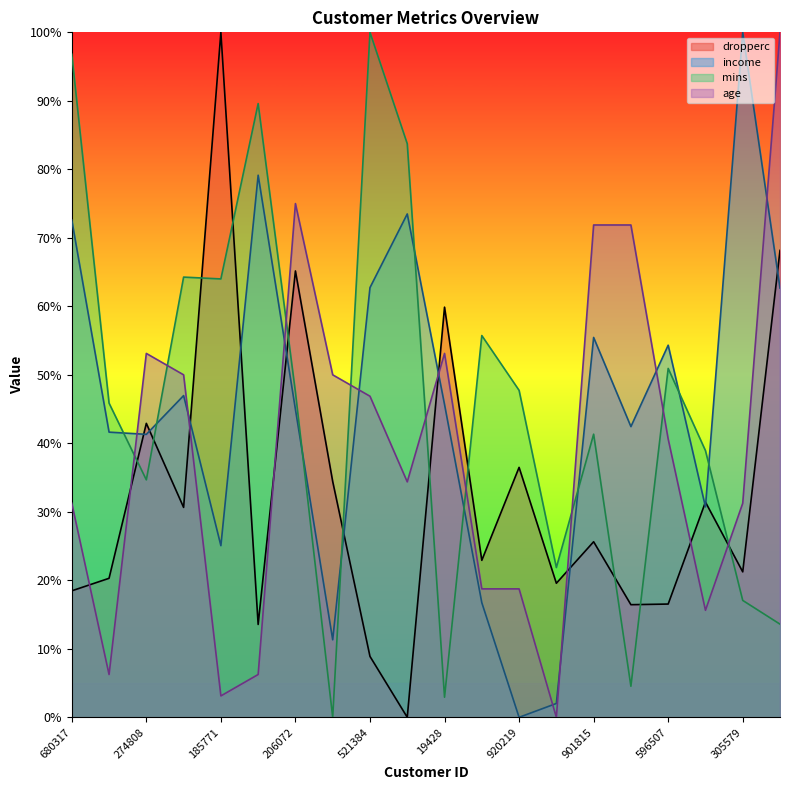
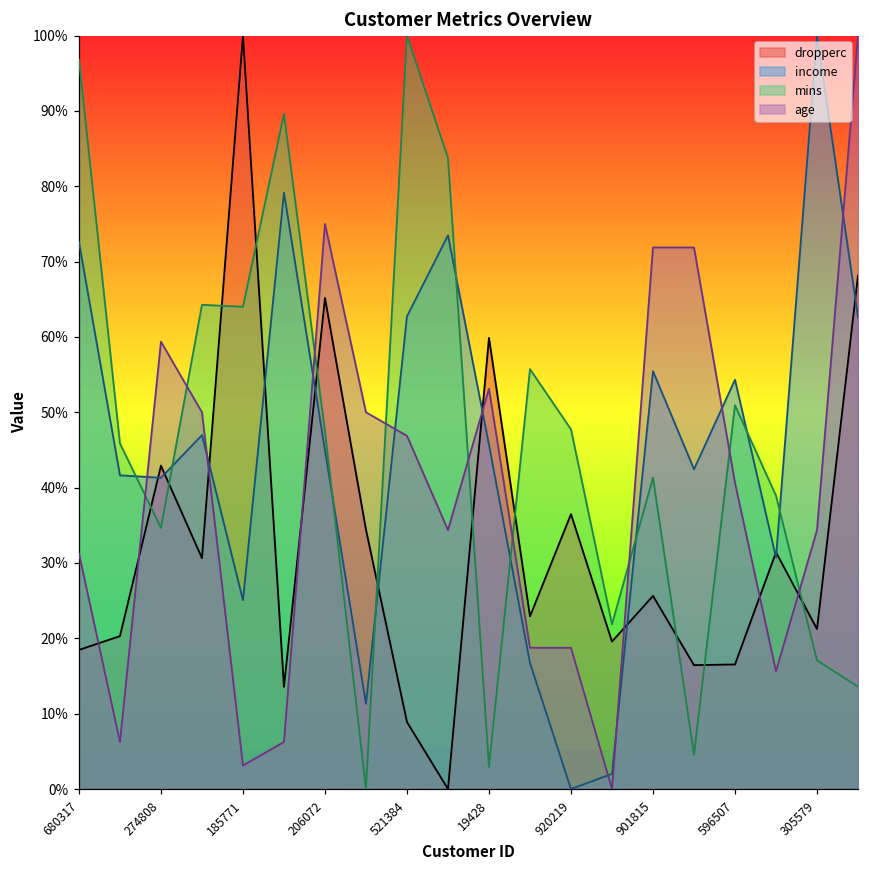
age, 274808: 53% -> 59%
age, 305579: 31% -> 34%
